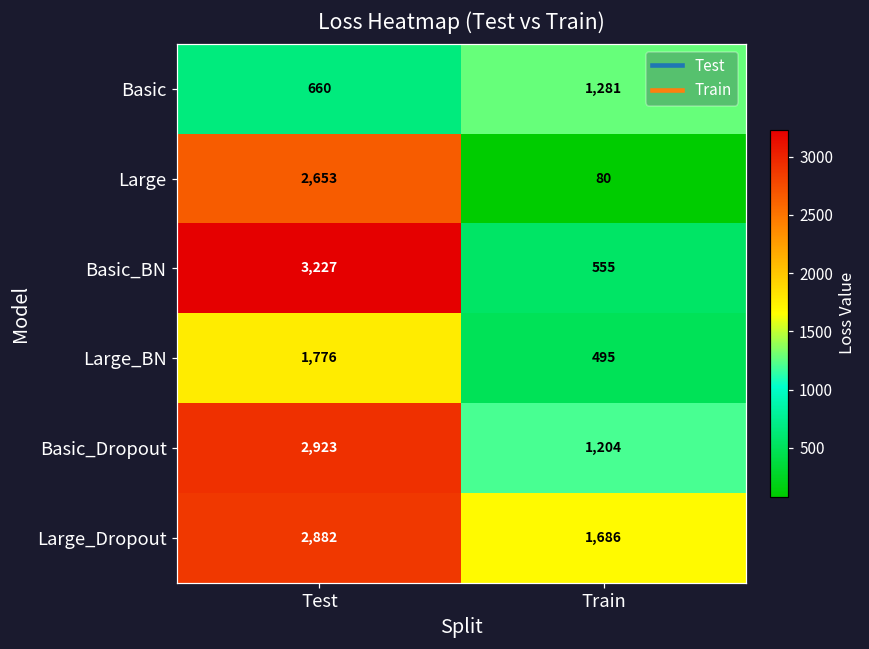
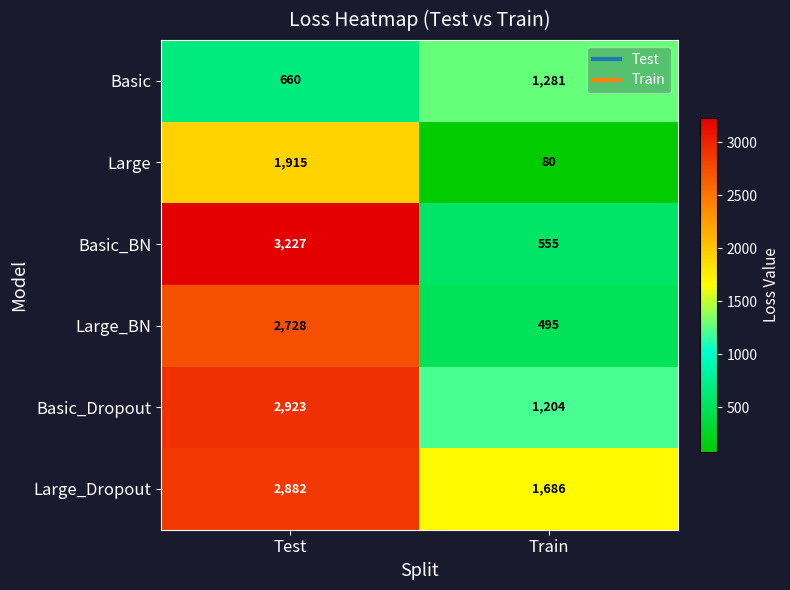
Large, Test: 2,653 -> 1,915
Large_BN, Test: 1,776 -> 2,728
